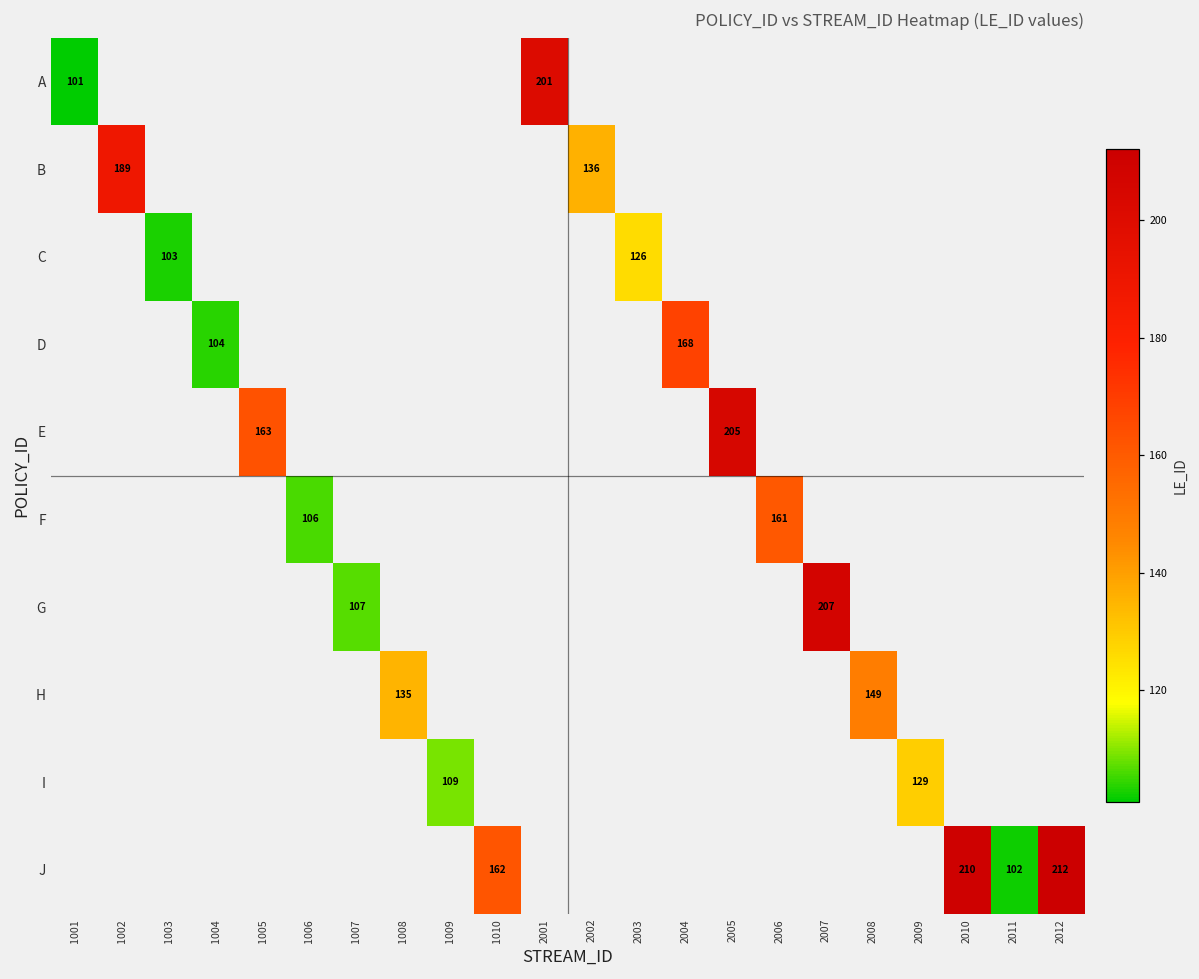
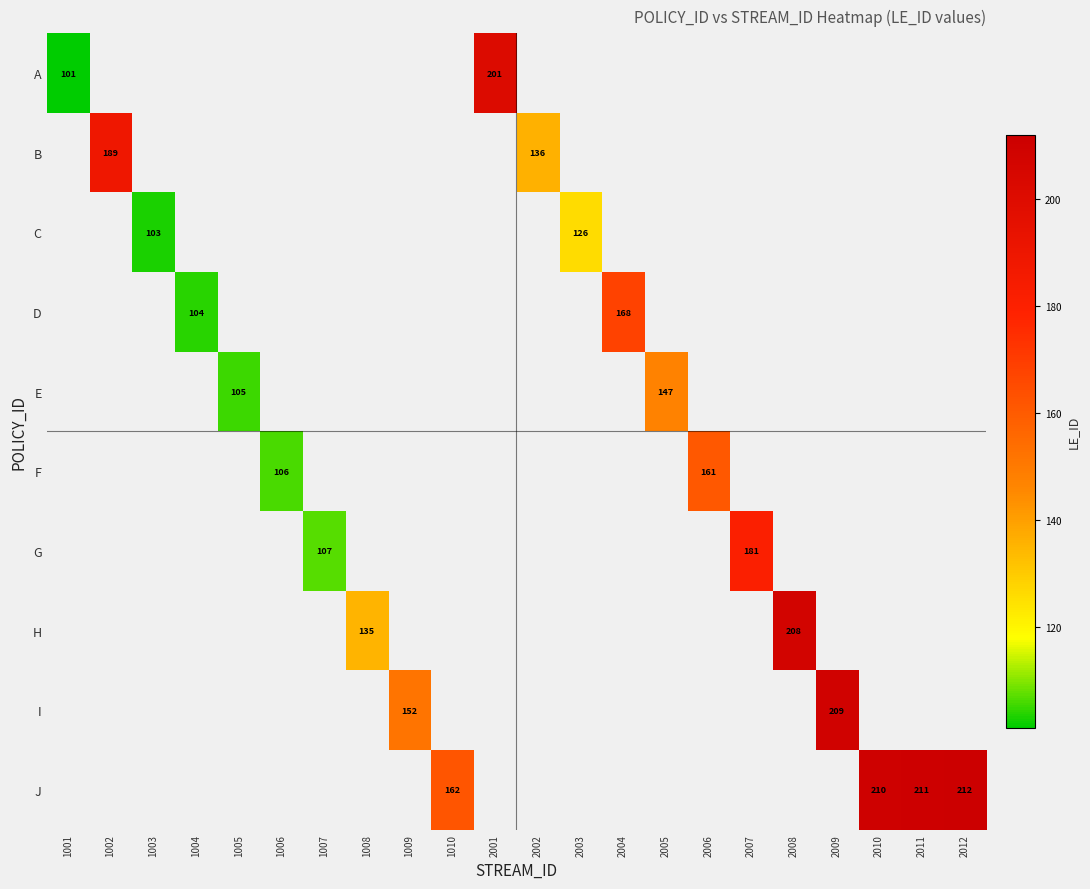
E, 1005: 163 -> 105
E, 2005: 205 -> 147
G, 2007: 207 -> 181
H, 2008: 149 -> 208
I, 1009: 109 -> 152
I, 2009: 129 -> 209
J, 2011: 102 -> 211
